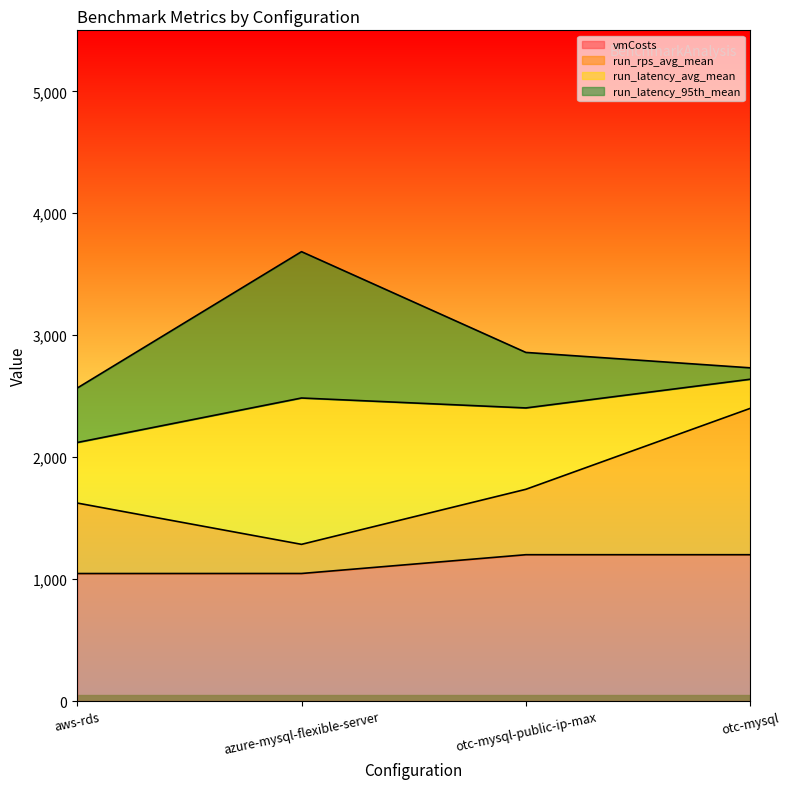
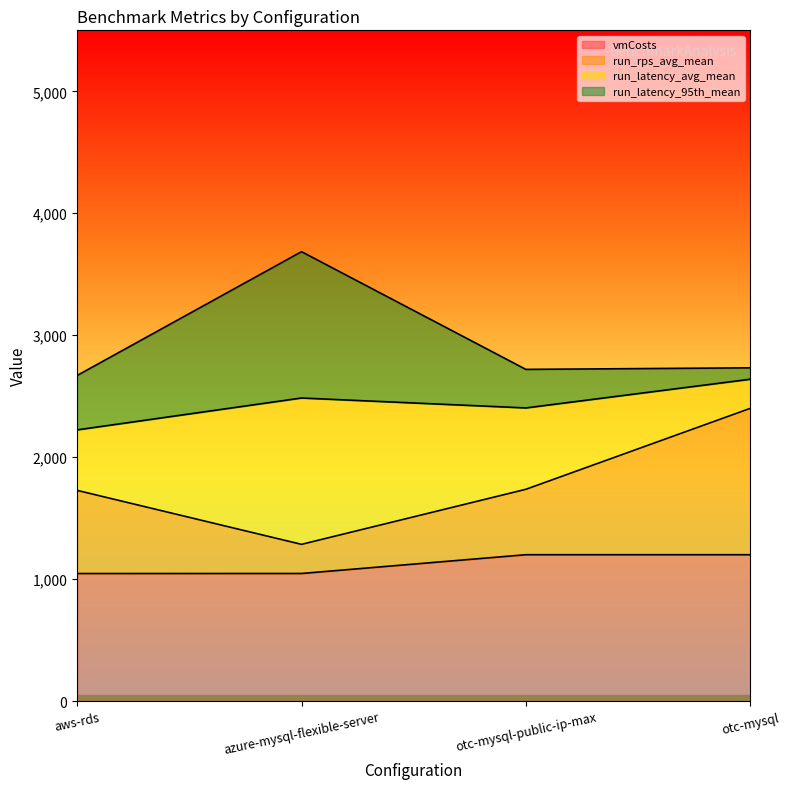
run_rps_avg_mean, aws-rds: 580 -> 680
run_latency_95th_mean, otc-mysql-public-ip-max: 460 -> 320
